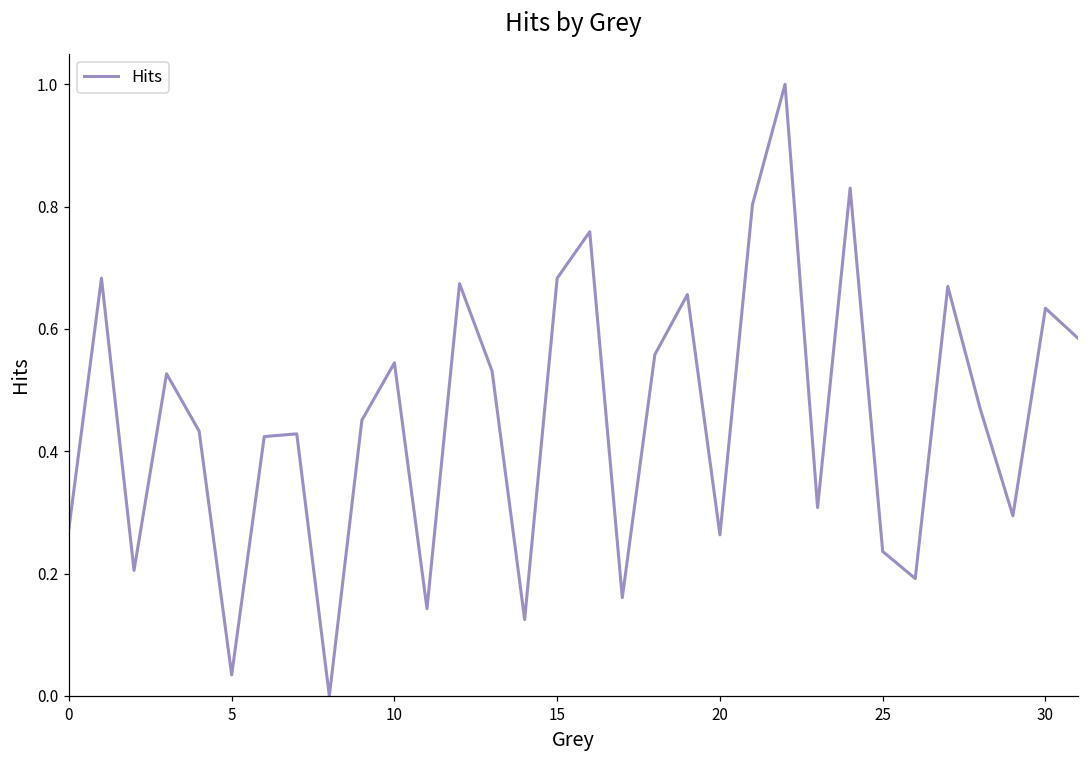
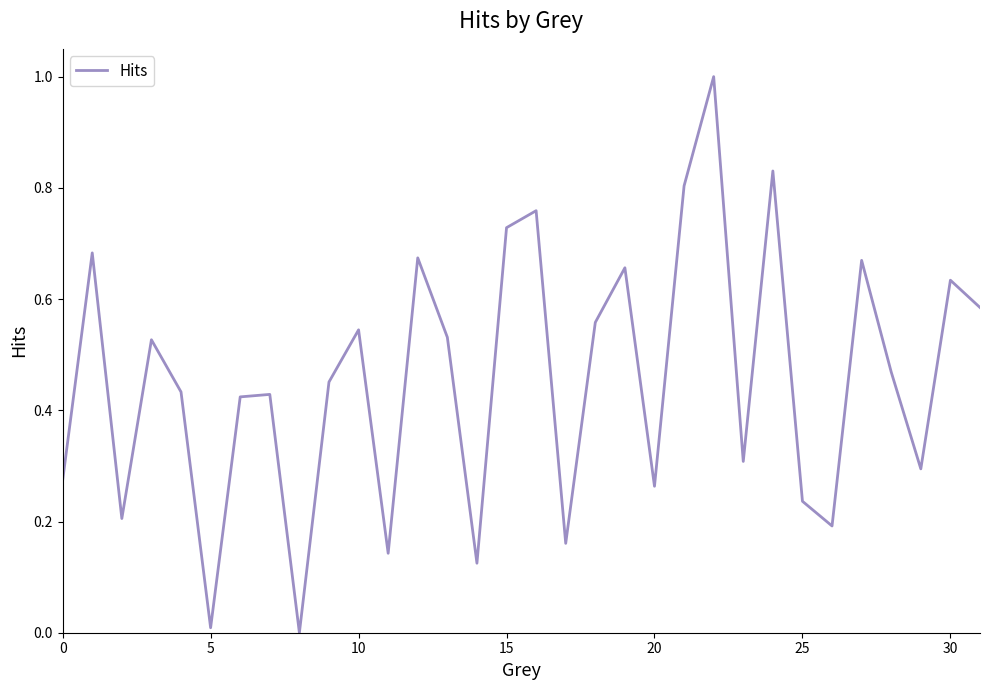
5: 0.03 -> 0.01
15: 0.68 -> 0.73
